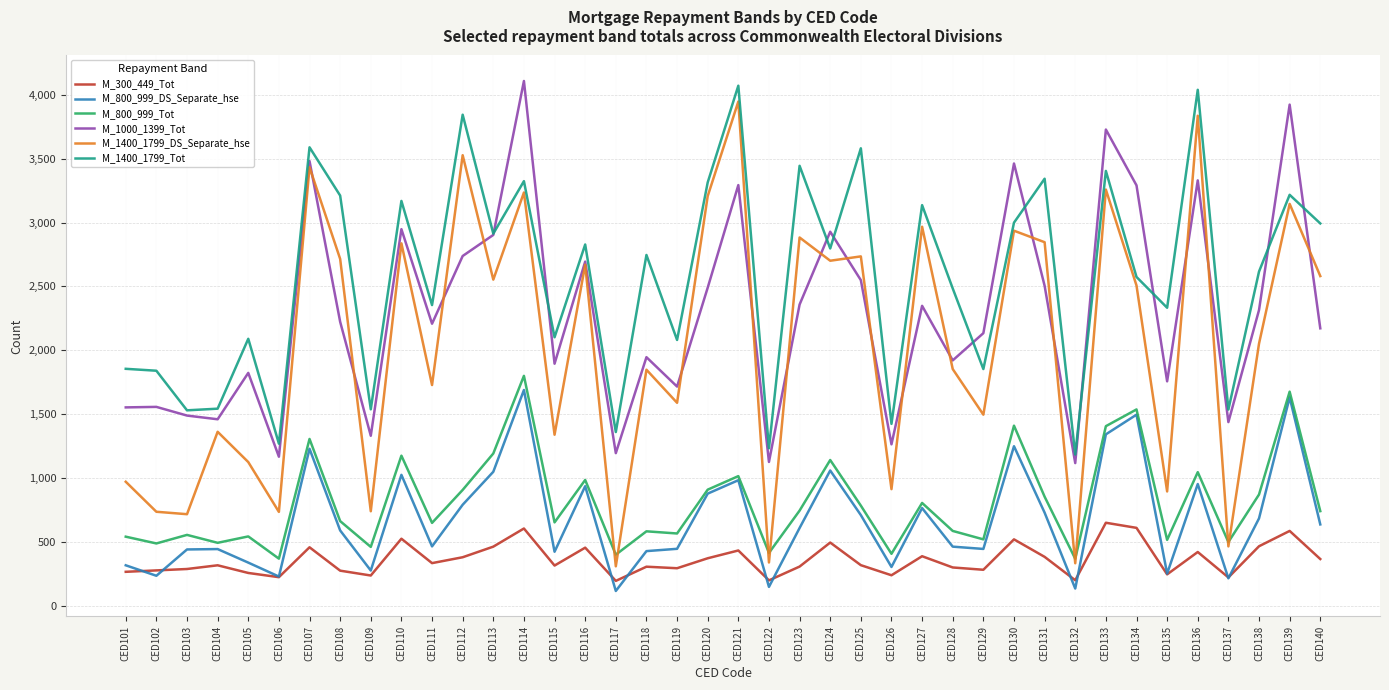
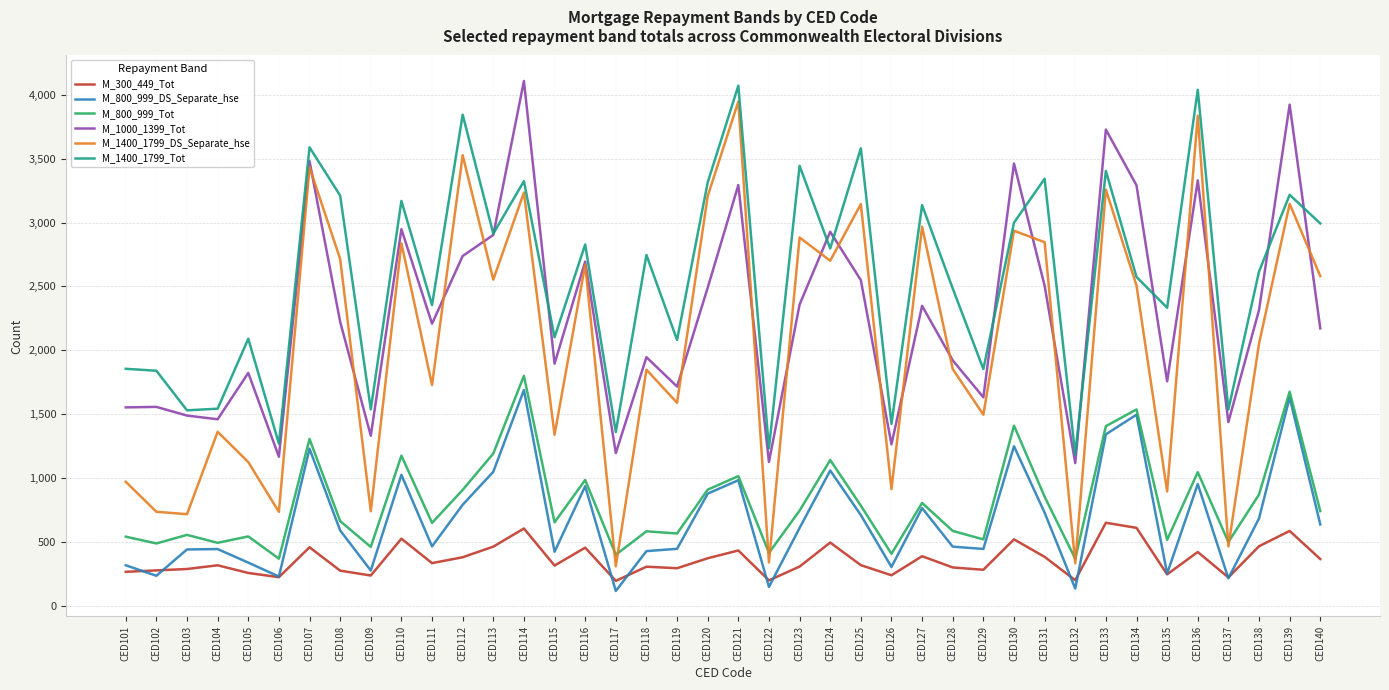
M_1400_1799_DS_Separate_hse, CED125: 2,740 -> 3,140
M_1000_1399_Tot, CED129: 2,130 -> 1,630
